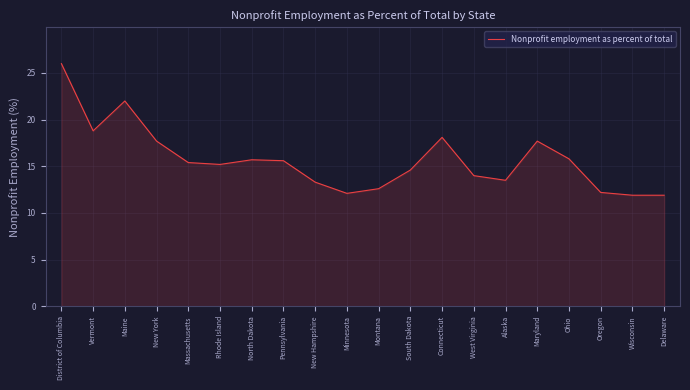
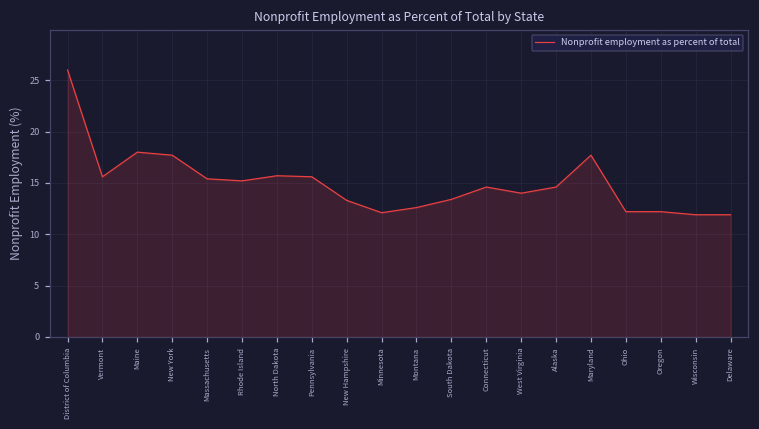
Vermont: 19 -> 16
Maine: 22 -> 18
South Dakota: 15 -> 13
Connecticut: 18 -> 15
Alaska: 14 -> 15
Ohio: 16 -> 12
